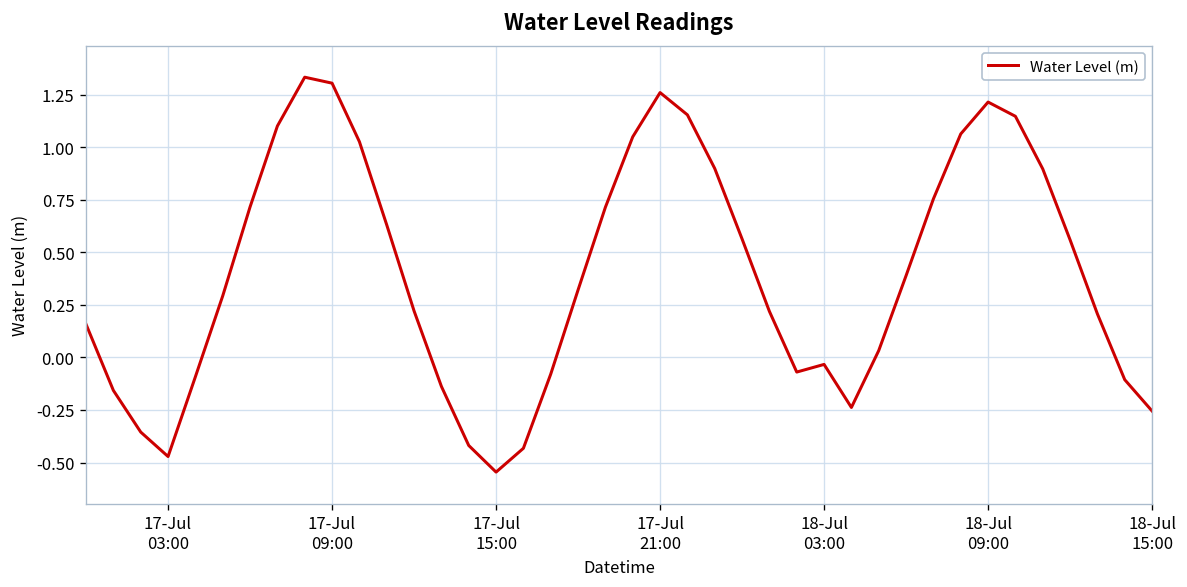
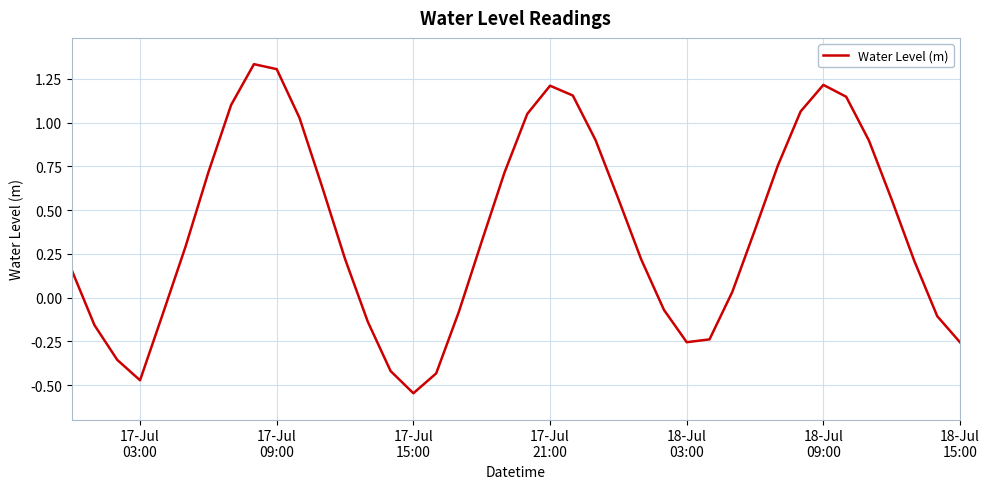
17-Jul 21:00: 1.26 -> 1.21
18-Jul 03:00: -0.03 -> -0.25
